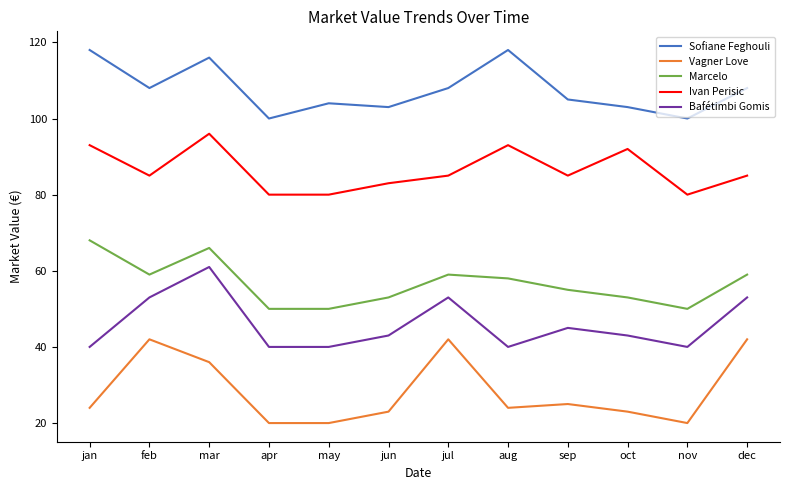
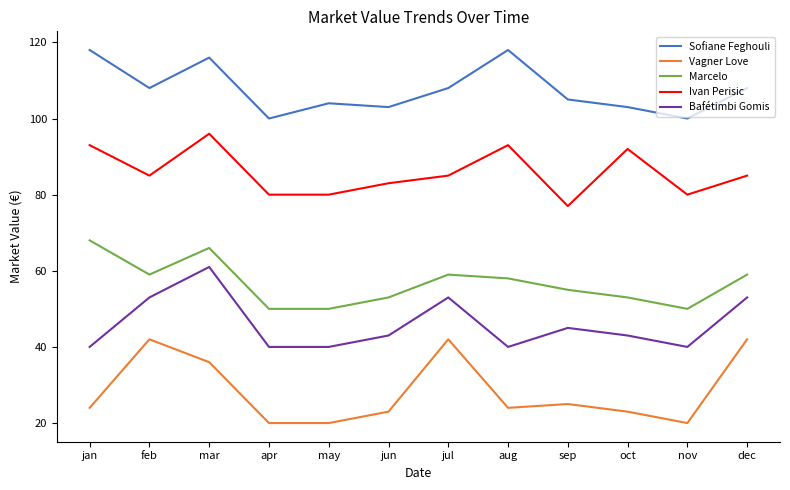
Ivan Perisic, sep: 85 -> 77
